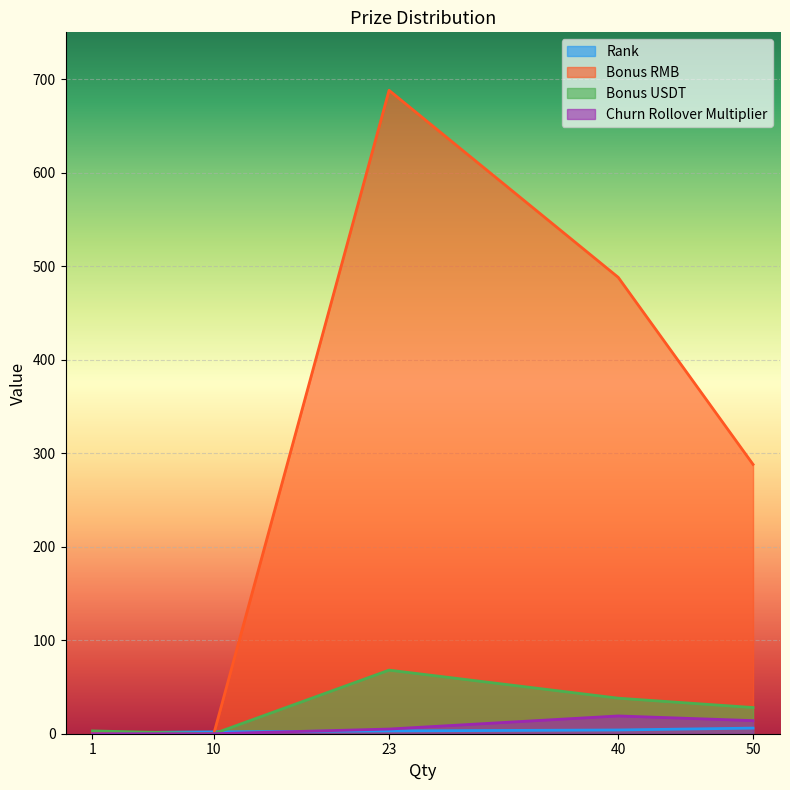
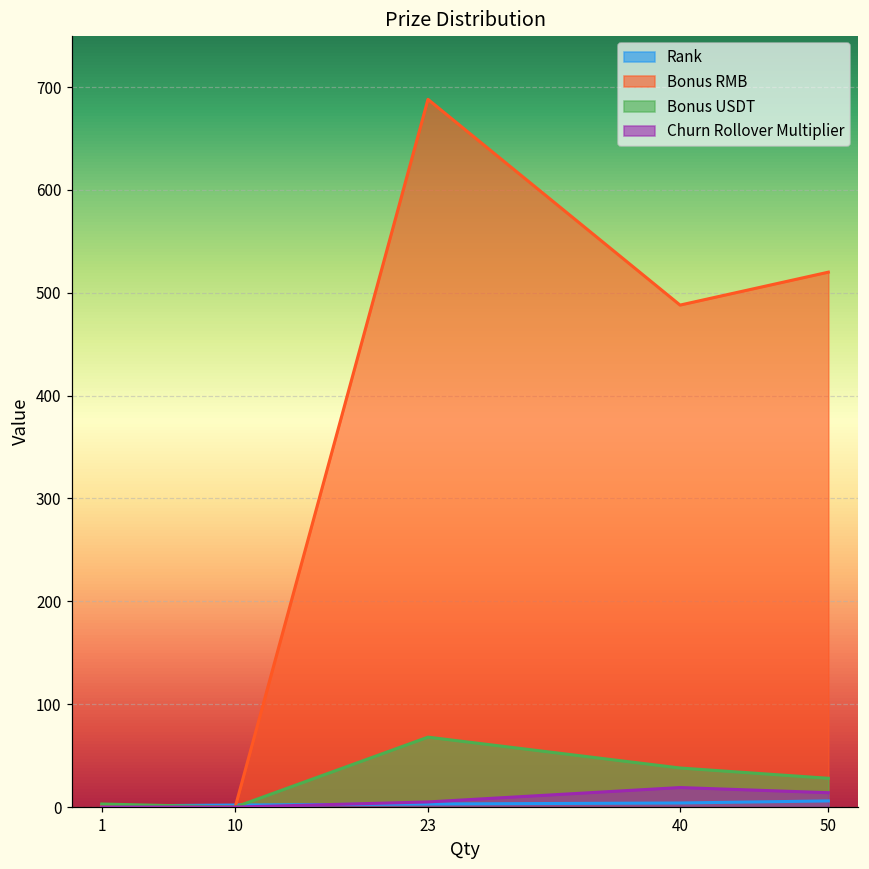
Bonus RMB, 50: 290 -> 520
